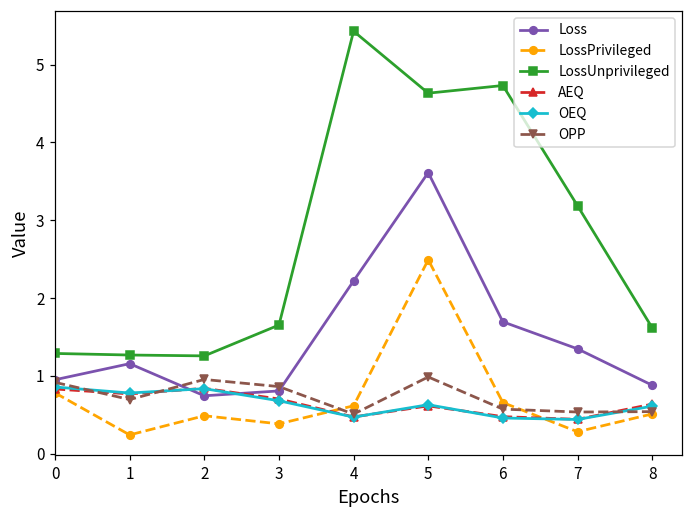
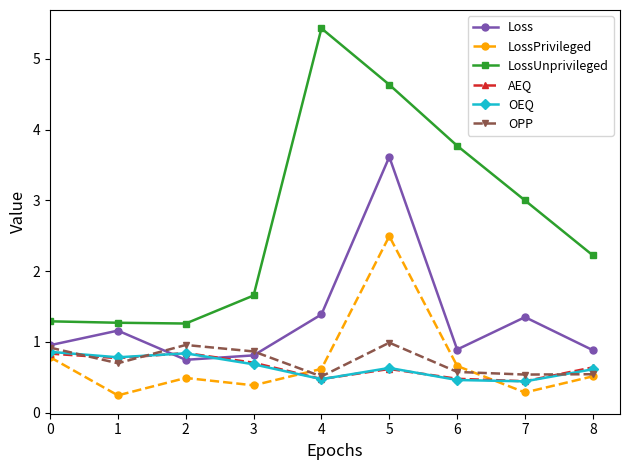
Loss, 4: 2.2 -> 1.4
Loss, 6: 1.7 -> 0.9
LossUnprivileged, 6: 4.7 -> 3.8
LossUnprivileged, 7: 3.2 -> 3.0
LossUnprivileged, 8: 1.6 -> 2.2
